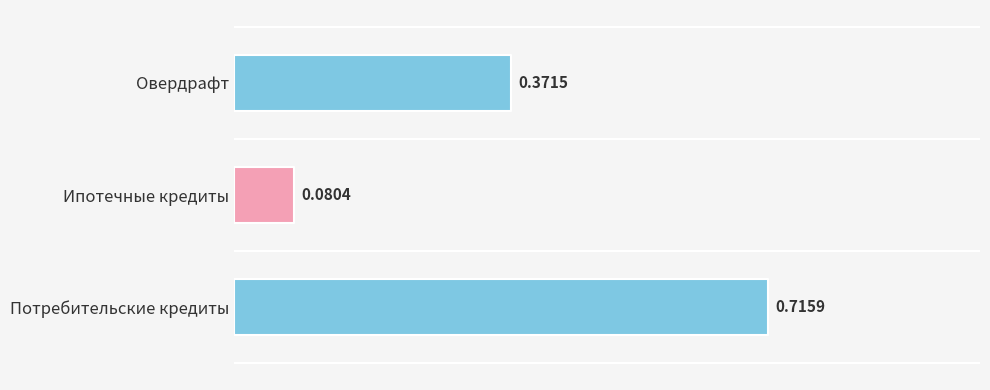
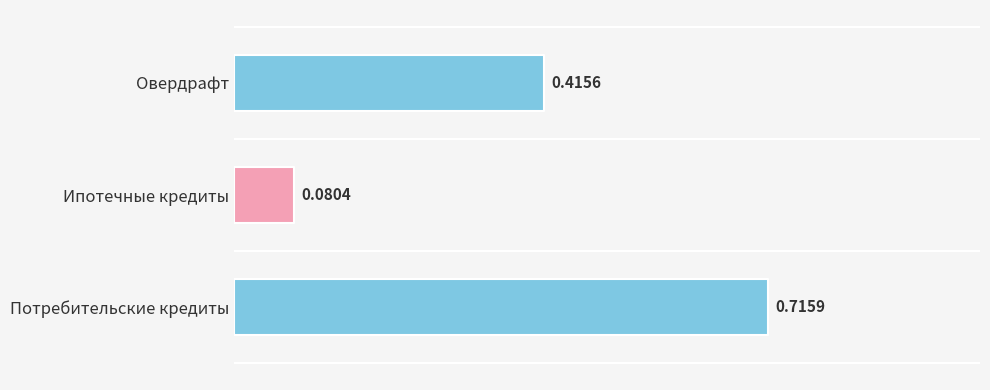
Овердрафт: 0.3715 -> 0.4156
